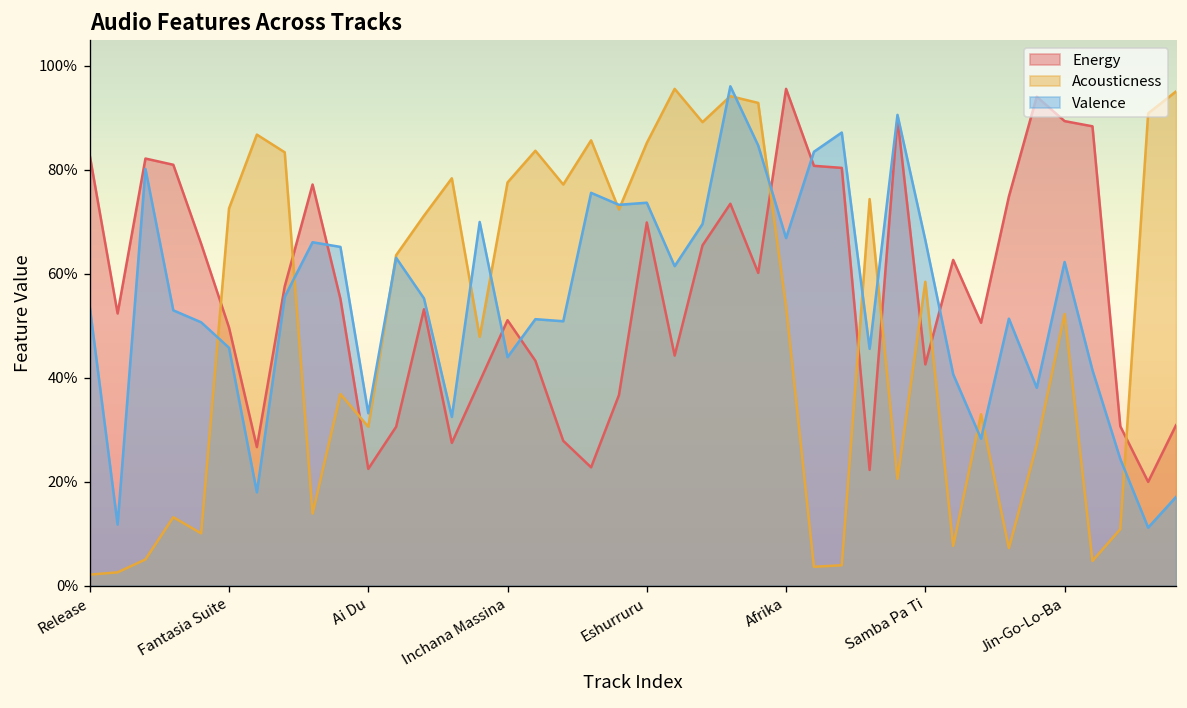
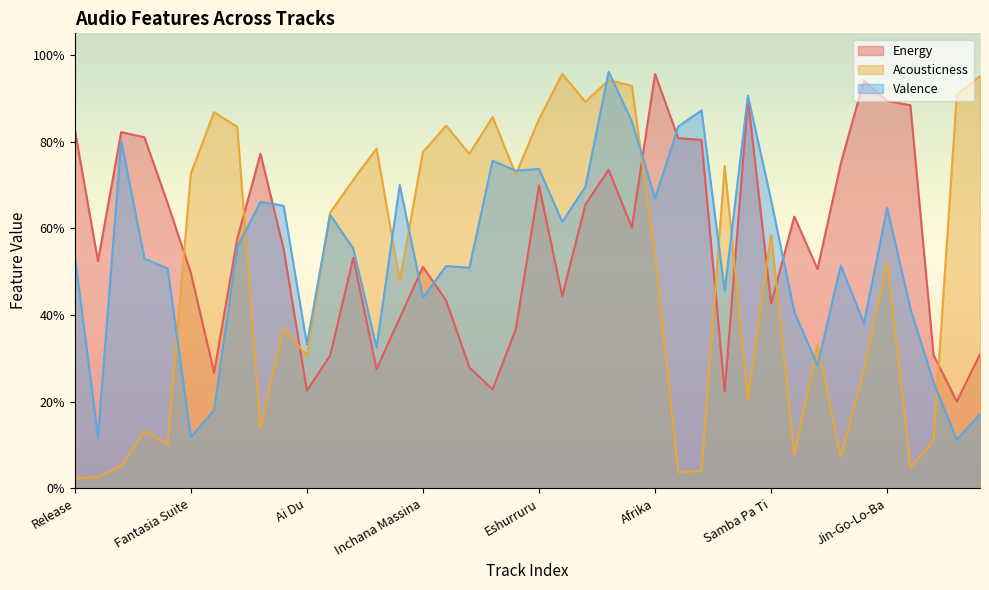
Valence, Fantasia Suite: 46% -> 12%
Valence, Jin-Go-Lo-Ba: 62% -> 65%
